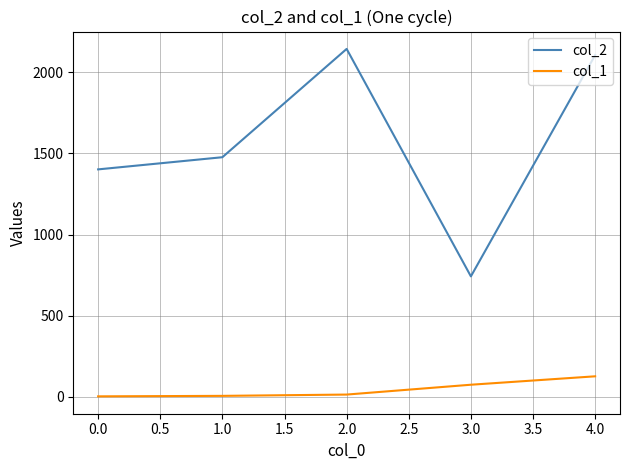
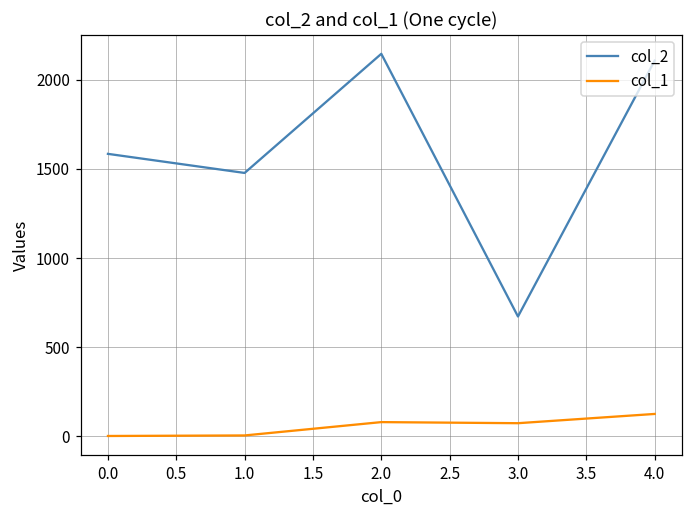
col_2, 0.0: 1400 -> 1580
col_1, 2.0: 10 -> 80
col_2, 3.0: 740 -> 670
